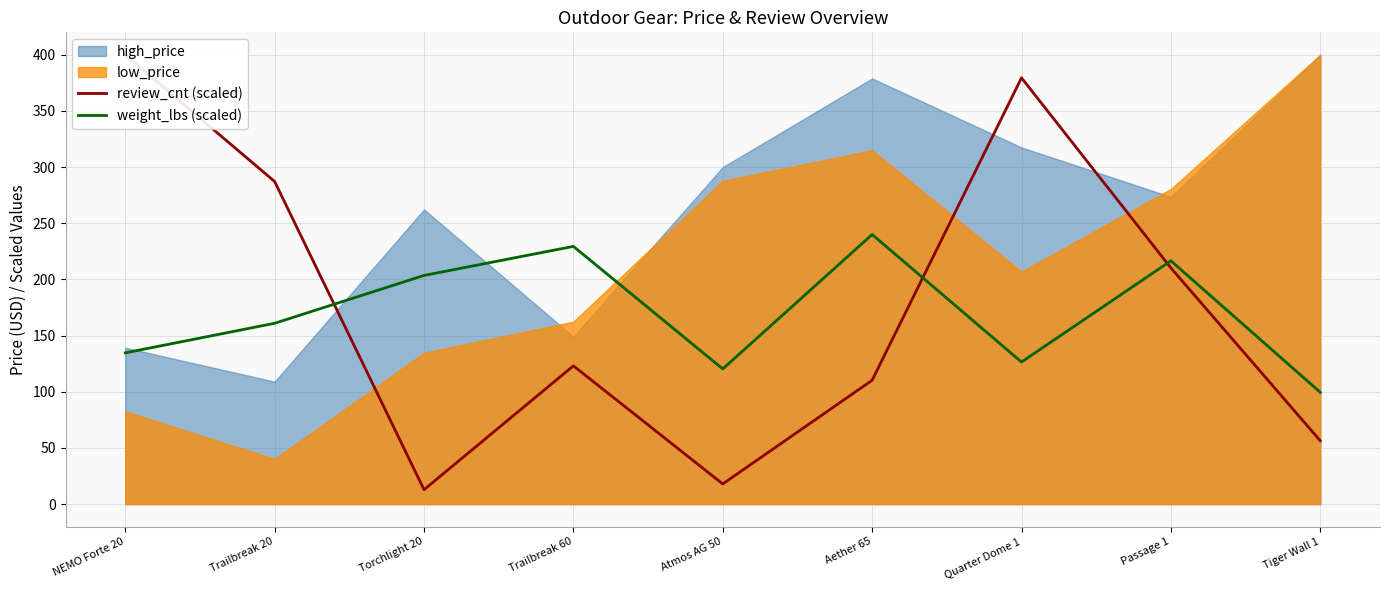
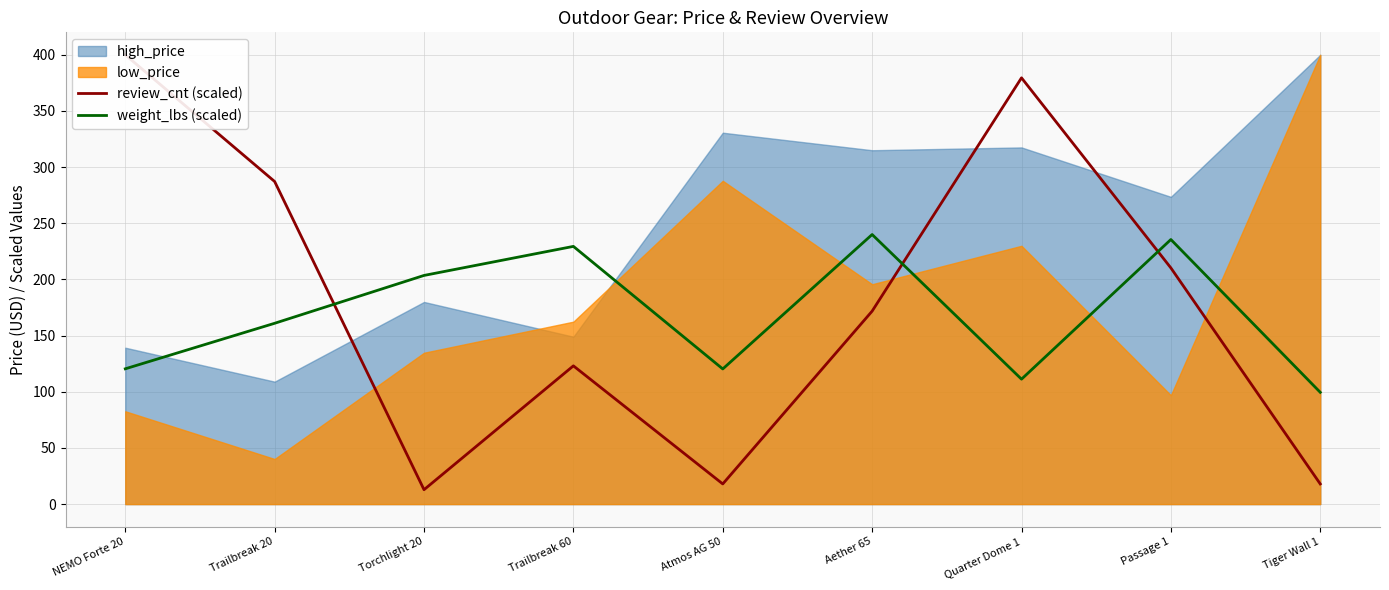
weight_lbs (scaled), NEMO Forte 20: 135 -> 120
high_price, Torchlight 20: 262 -> 180
high_price, Atmos AG 50: 300 -> 331
review_cnt (scaled), Aether 65: 110 -> 172
high_price, Aether 65: 379 -> 315
low_price, Aether 65: 315 -> 196
weight_lbs (scaled), Quarter Dome 1: 126 -> 111
low_price, Quarter Dome 1: 207 -> 230
weight_lbs (scaled), Passage 1: 217 -> 236
low_price, Passage 1: 281 -> 97
review_cnt (scaled), Tiger Wall 1: 56 -> 18
